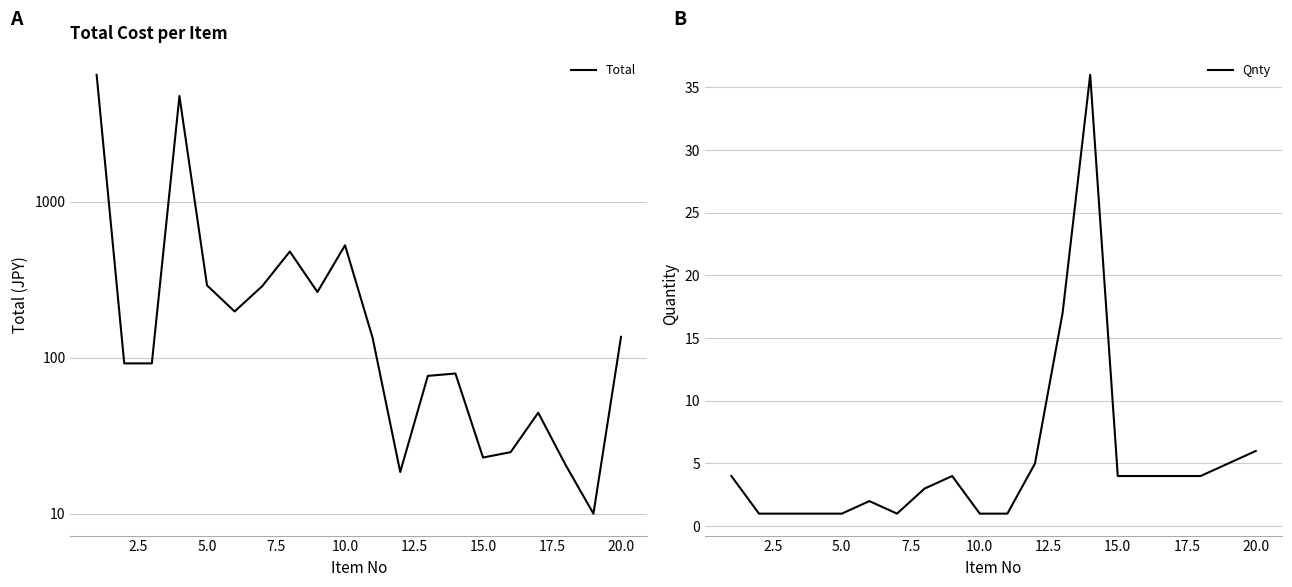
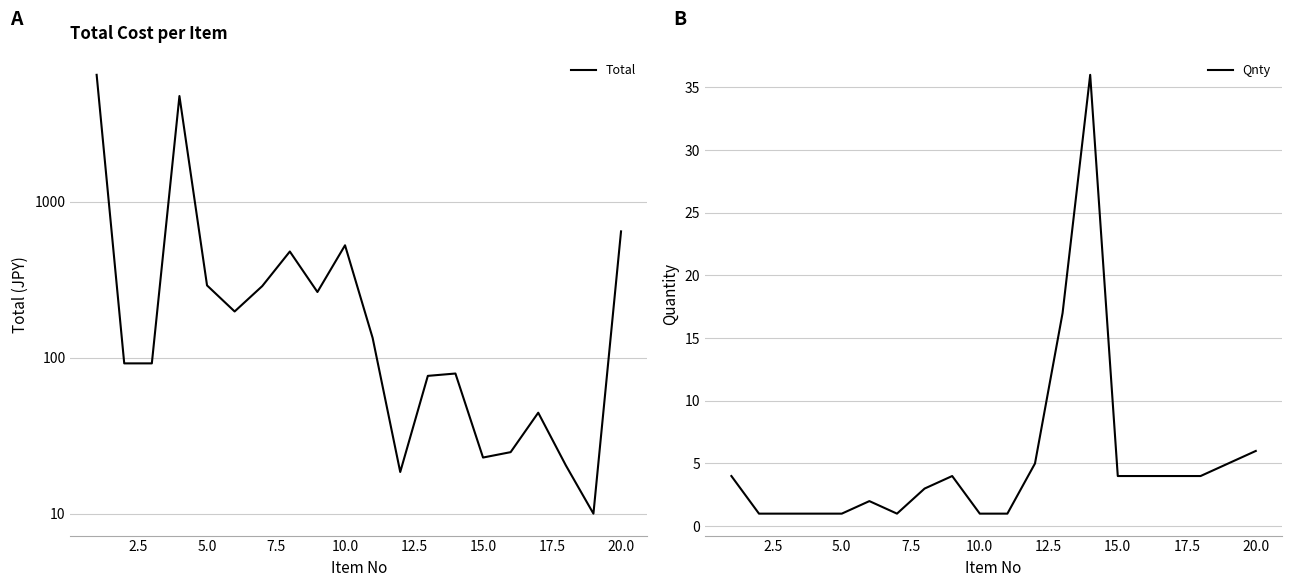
Total Cost per Item, 20.0: 140 -> 650
